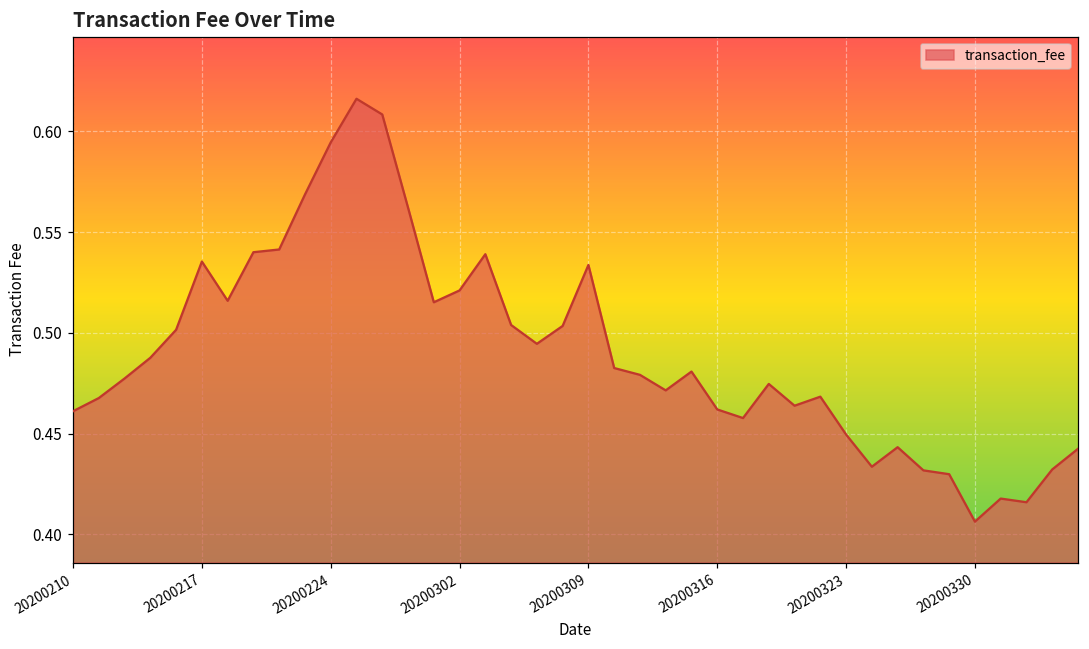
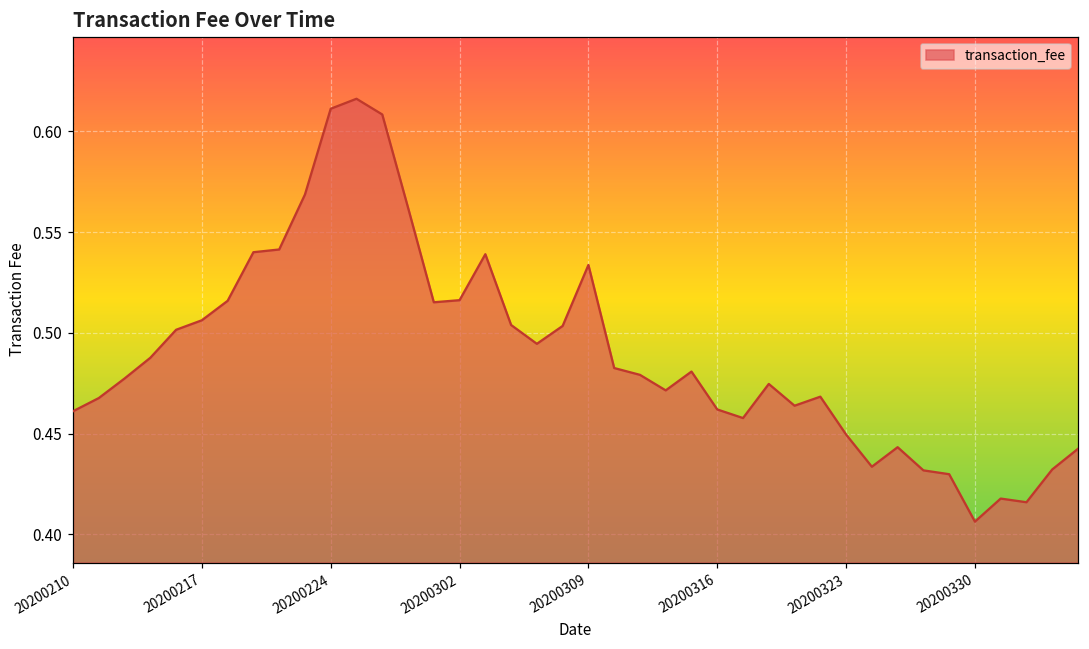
20200217: 0.535 -> 0.506
20200224: 0.594 -> 0.611
20200302: 0.521 -> 0.516
